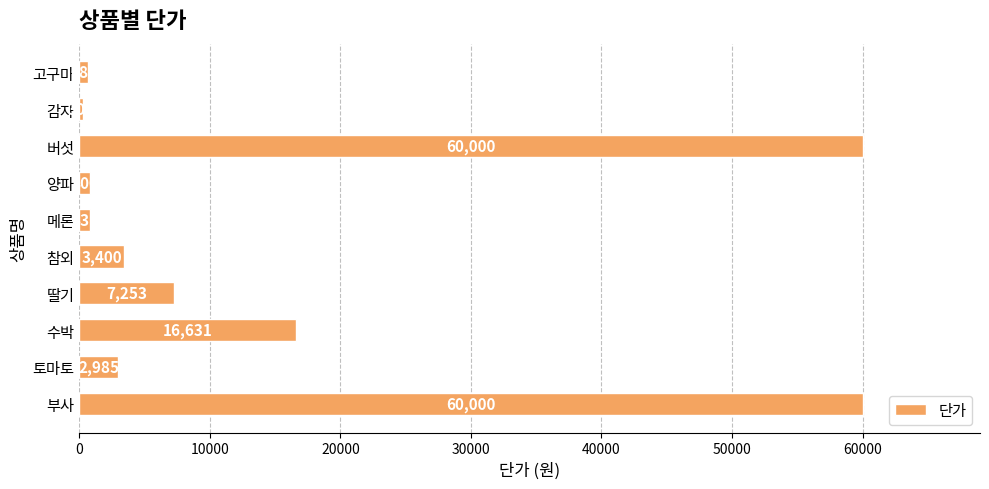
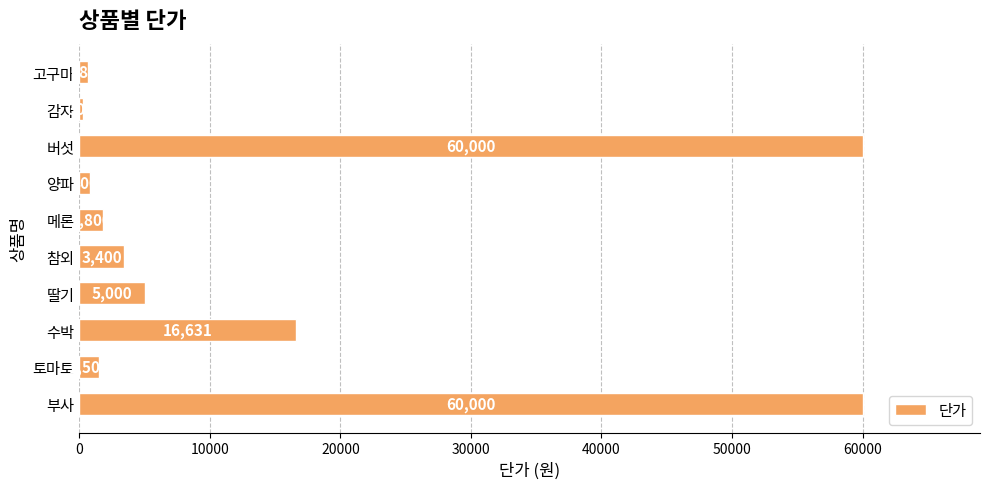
메론: 800 -> 1800
딸기: 7,253 -> 5,000
토마토: 3000 -> 1500
